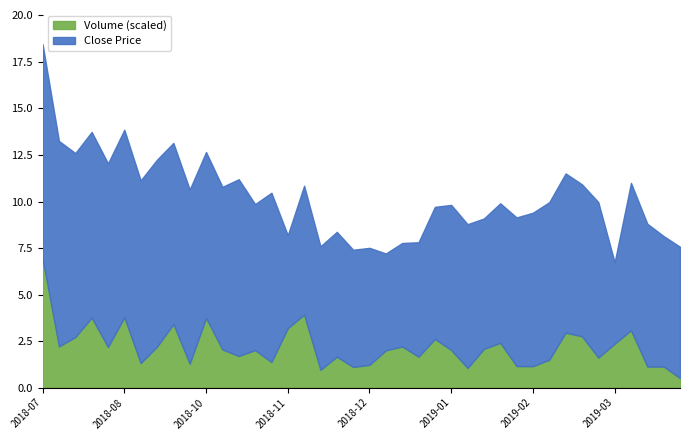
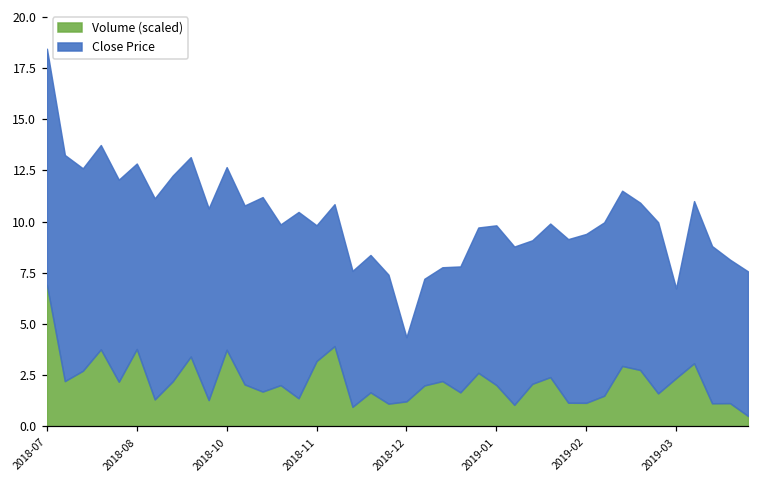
Close Price, 2018-08: 10.1 -> 9.1
Close Price, 2018-11: 5.0 -> 6.6
Close Price, 2018-12: 6.3 -> 3.1
